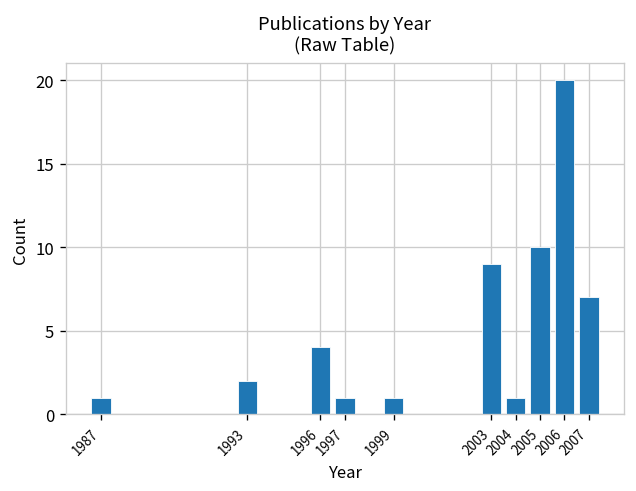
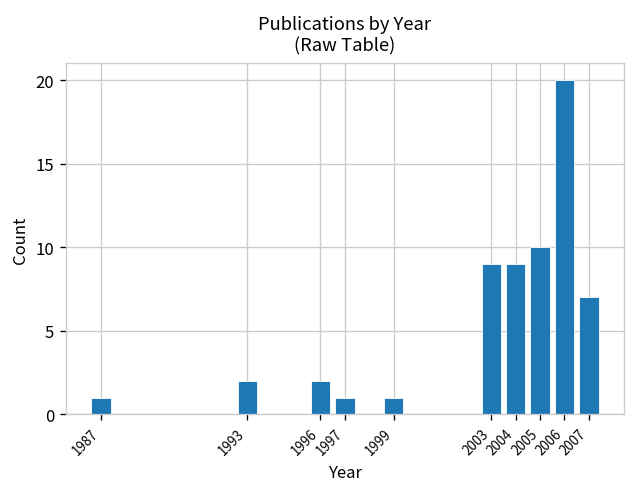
1996: 4 -> 2
2004: 1 -> 9
